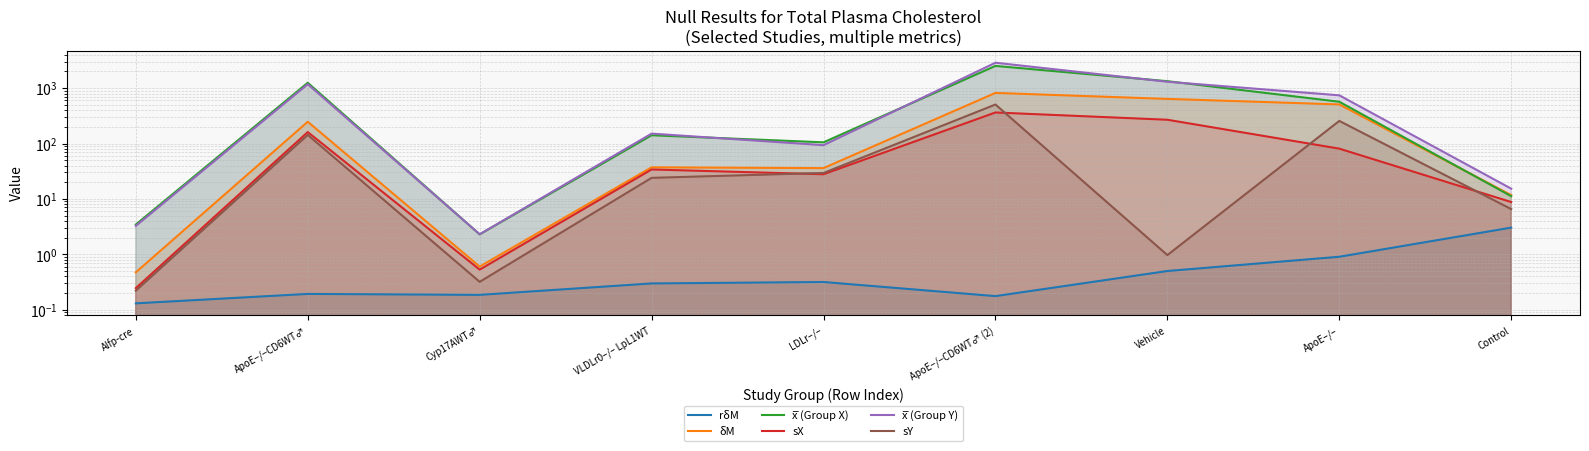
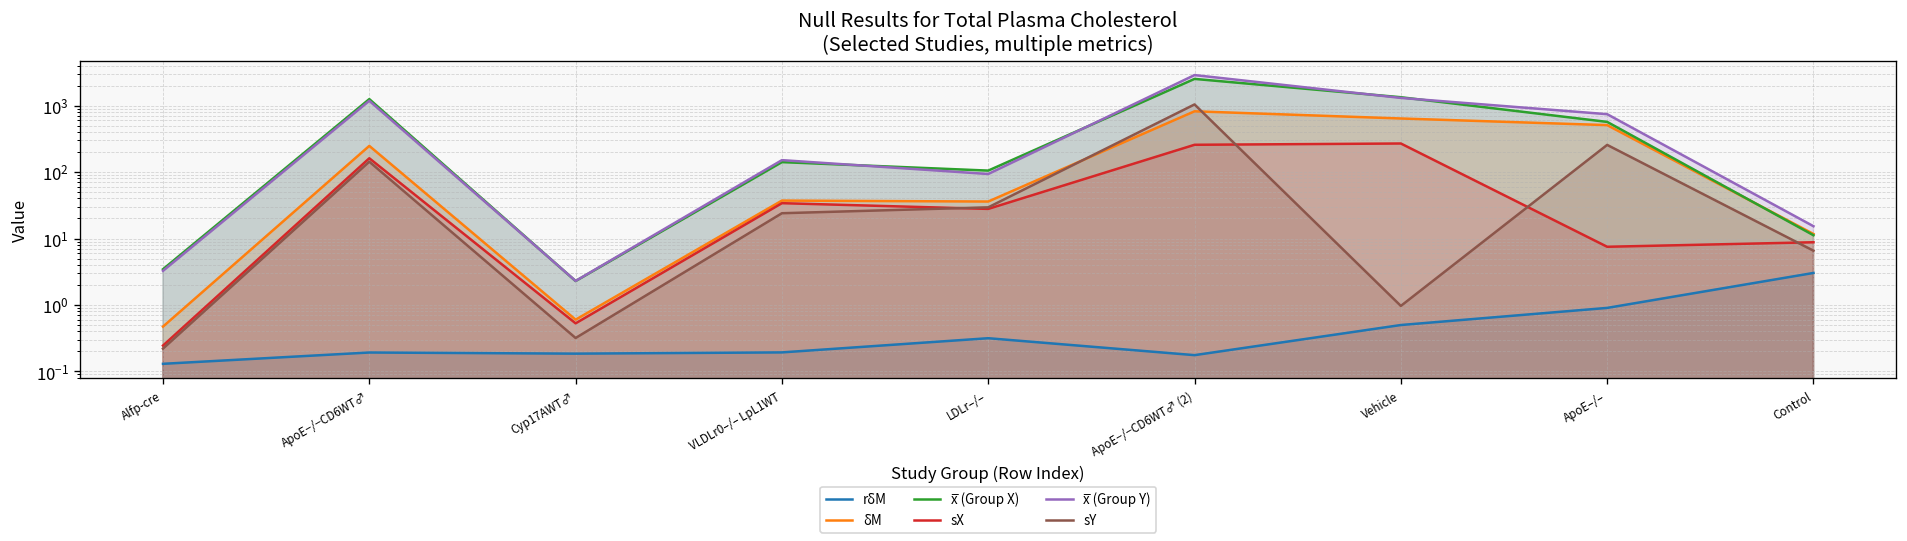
rδM, VLDLr0–/– LpL1WT: 0.3 -> 0.19
sX, ApoE−/−CD6WT♂ (2): 400 -> 300
sY, ApoE−/−CD6WT♂ (2): 500 -> 1000
sX, ApoE–/–: 80 -> 8
